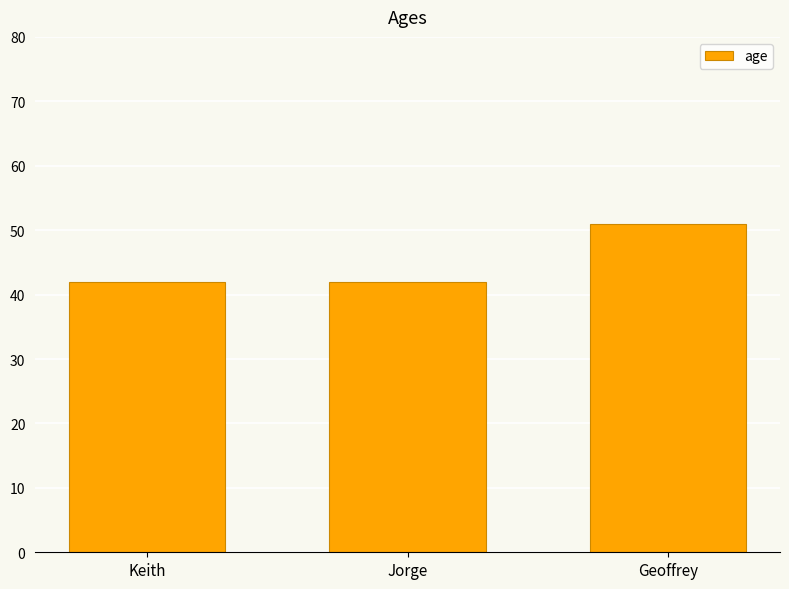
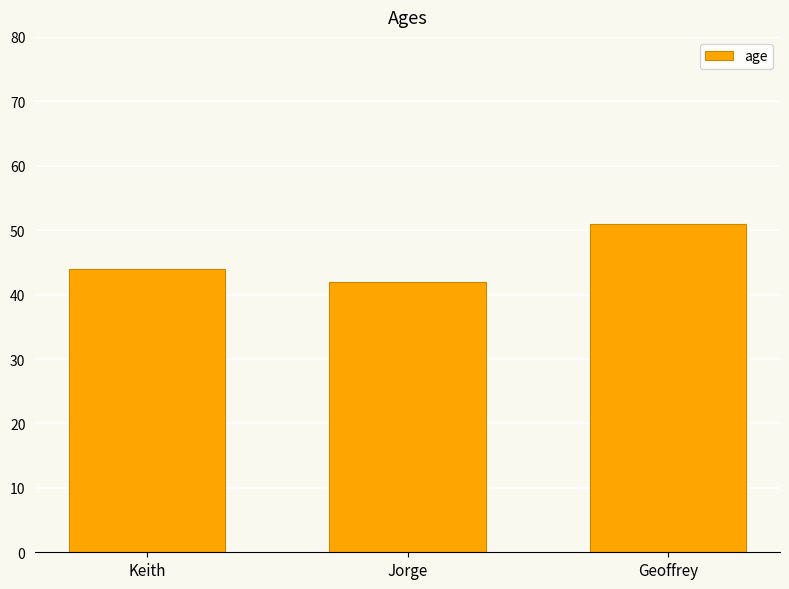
Keith: 42 -> 44
